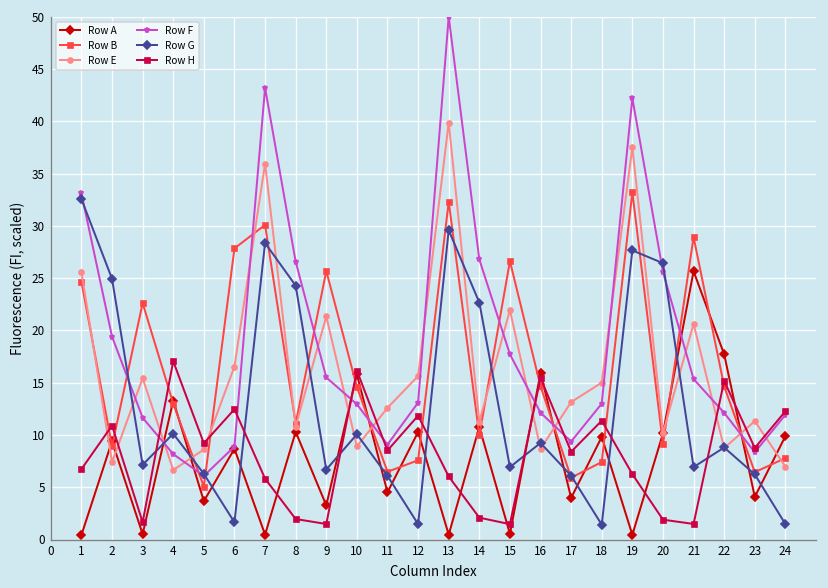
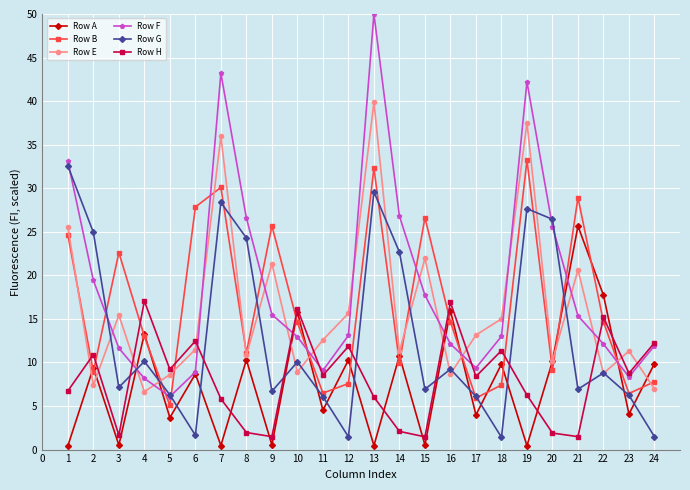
Row E, 6: 17 -> 11
Row A, 9: 3 -> 1
Row H, 16: 15 -> 17
